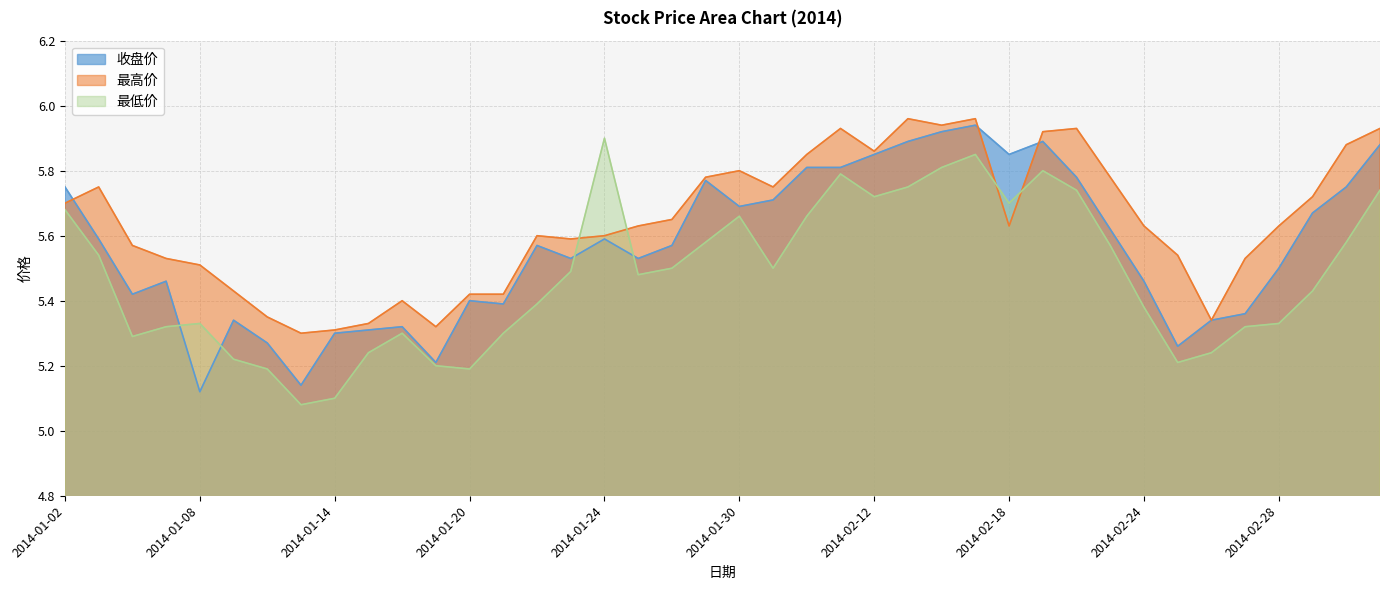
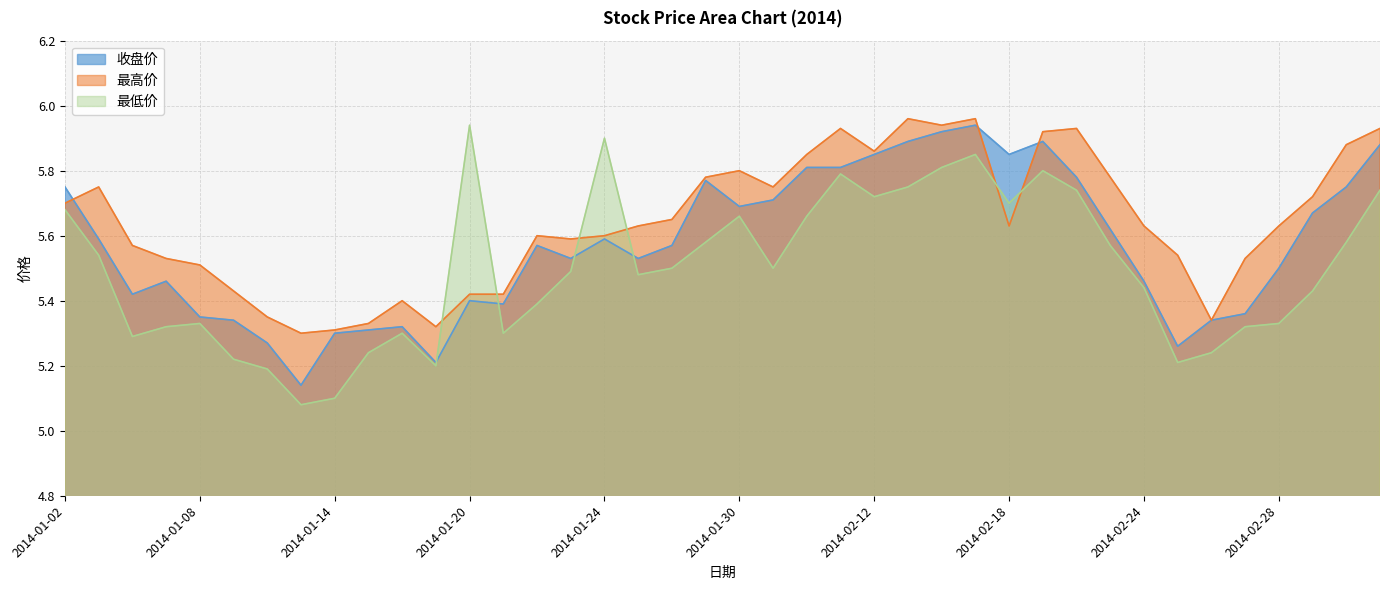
收盘价, 2014-01-08: 5.12 -> 5.35
最低价, 2014-01-20: 5.19 -> 5.94
最低价, 2014-02-24: 5.38 -> 5.44
